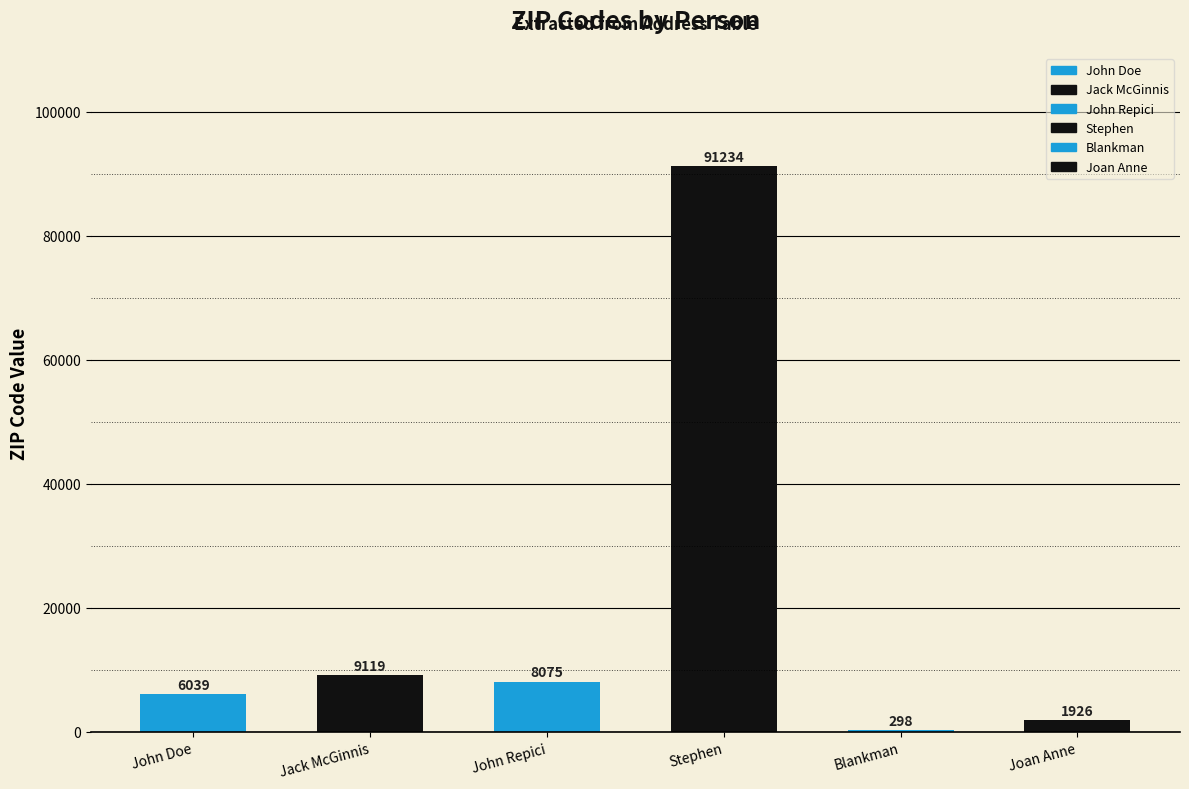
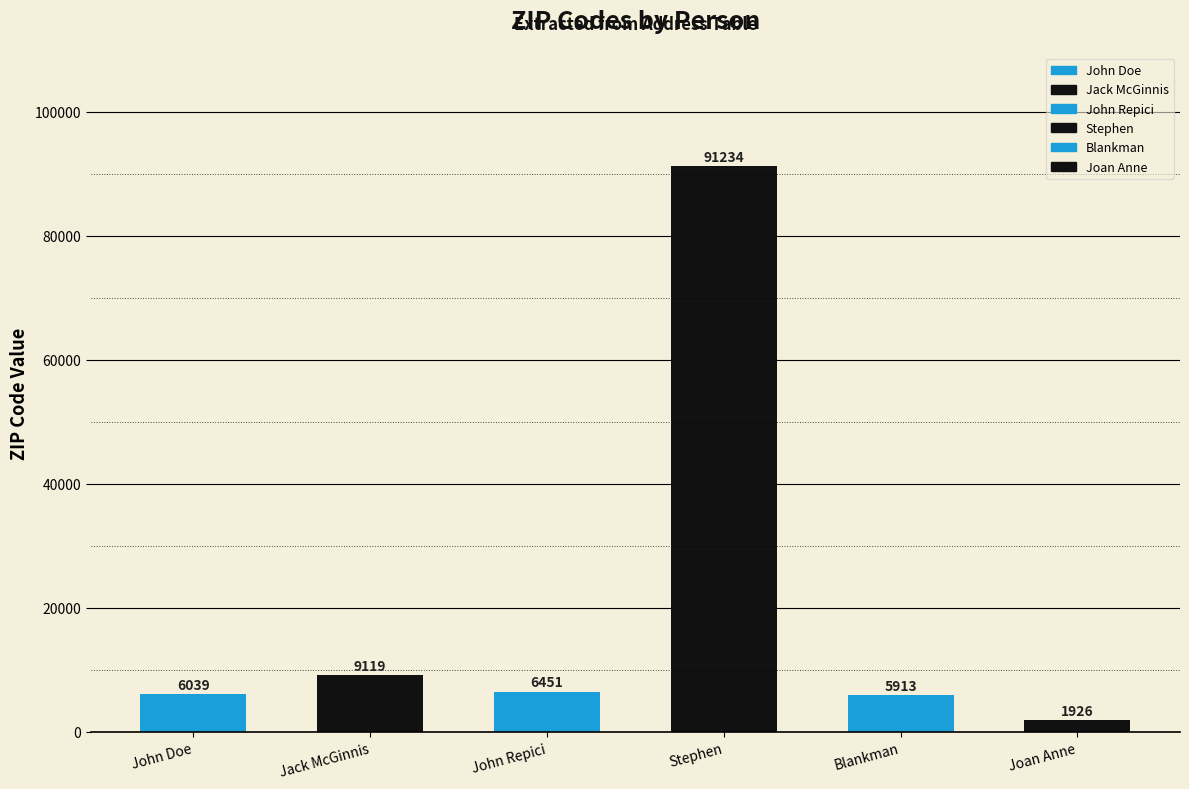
John Repici: 8075 -> 6451
Blankman: 298 -> 5913
